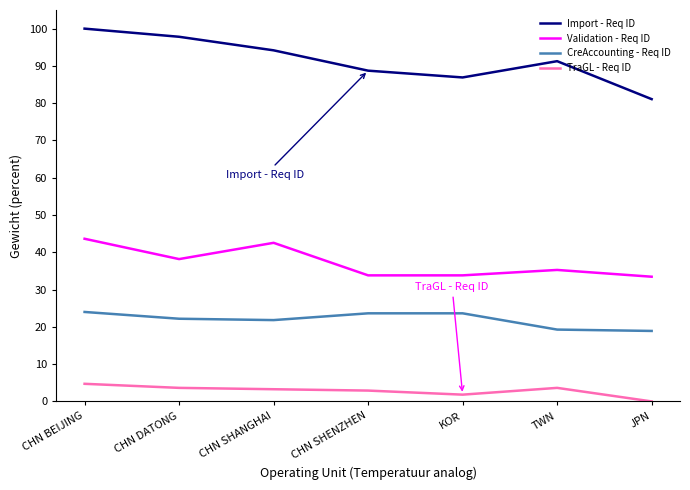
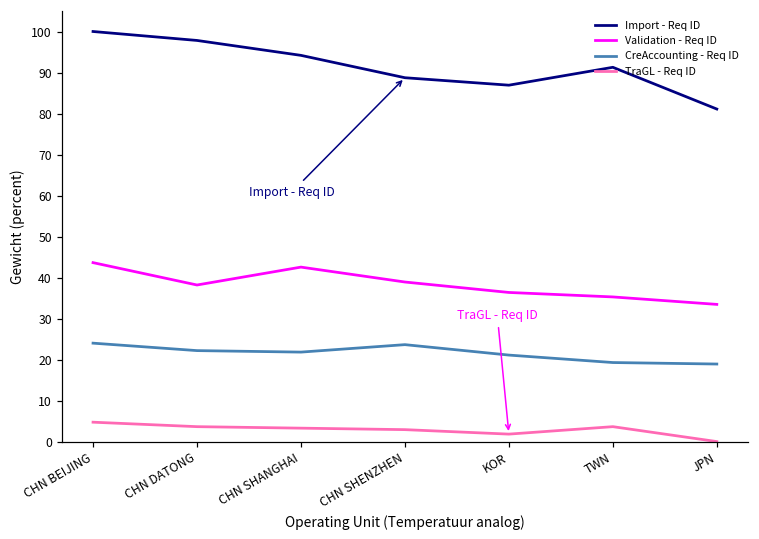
Validation - Req ID, CHN SHENZHEN: 34 -> 39
Validation - Req ID, KOR: 34 -> 36
CreAccounting - Req ID, KOR: 24 -> 21
